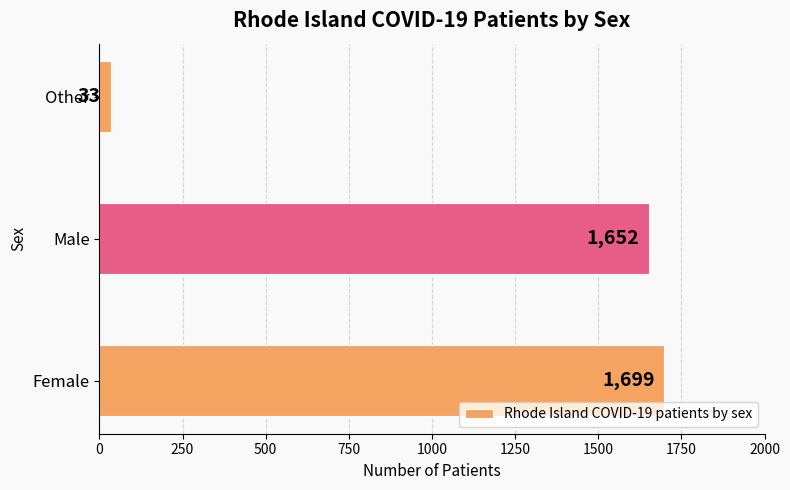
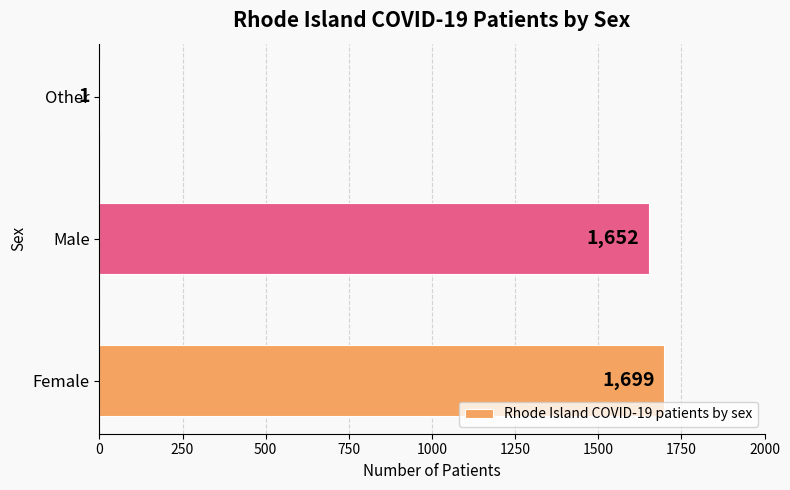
Other: 33 -> 1
